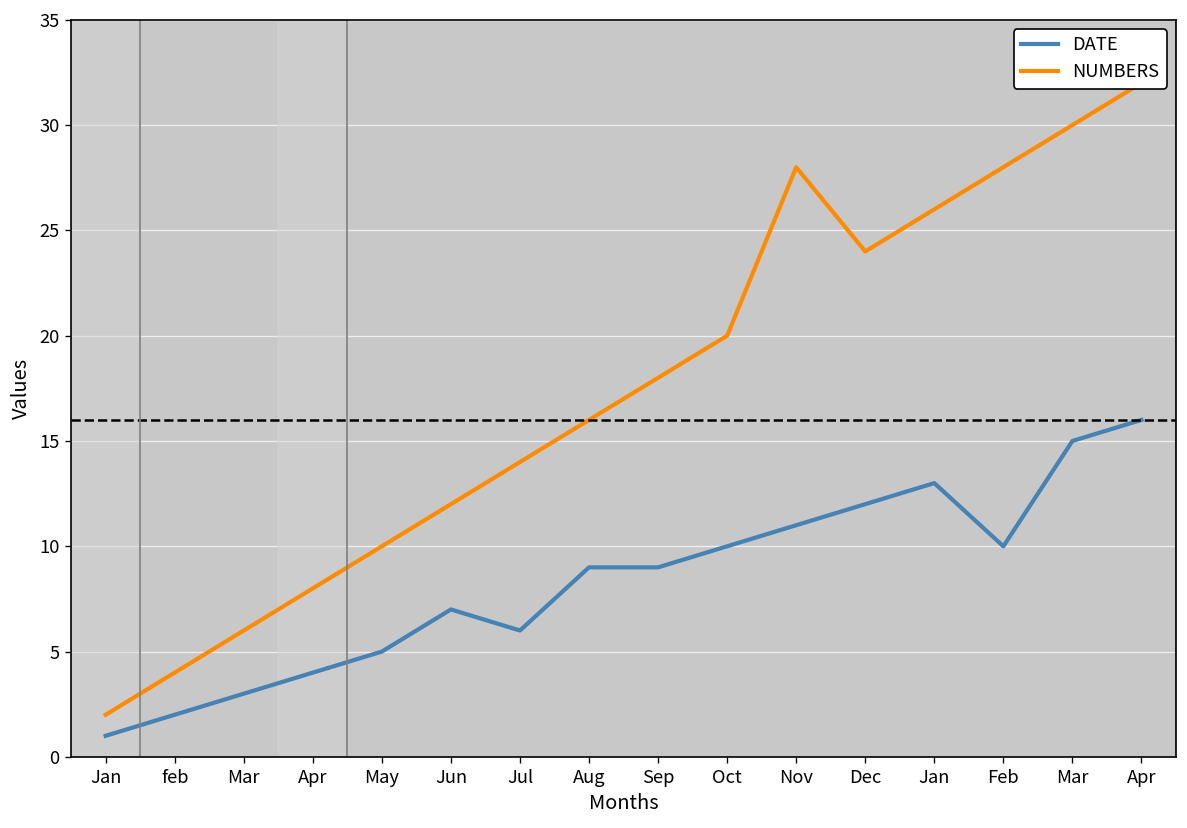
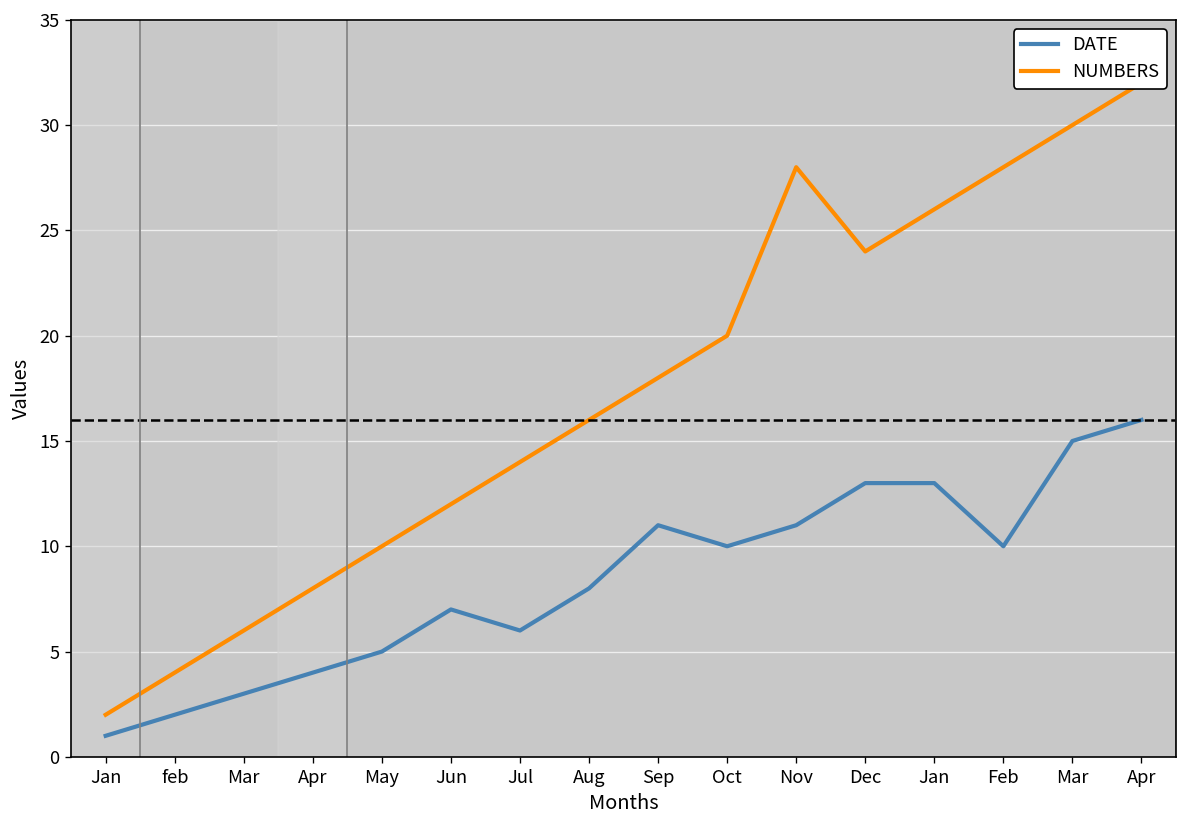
DATE, Aug: 9 -> 8
DATE, Sep: 9 -> 11
DATE, Dec: 12 -> 13
